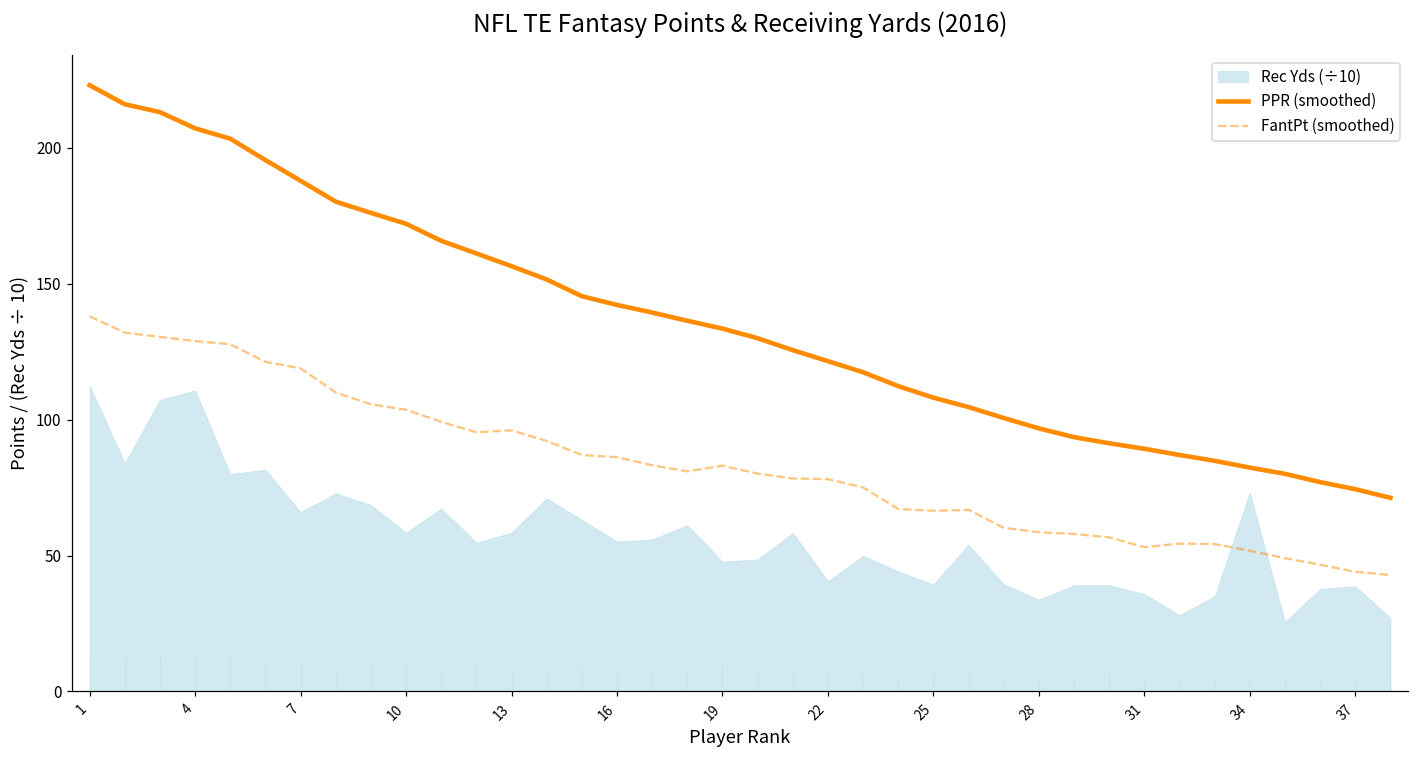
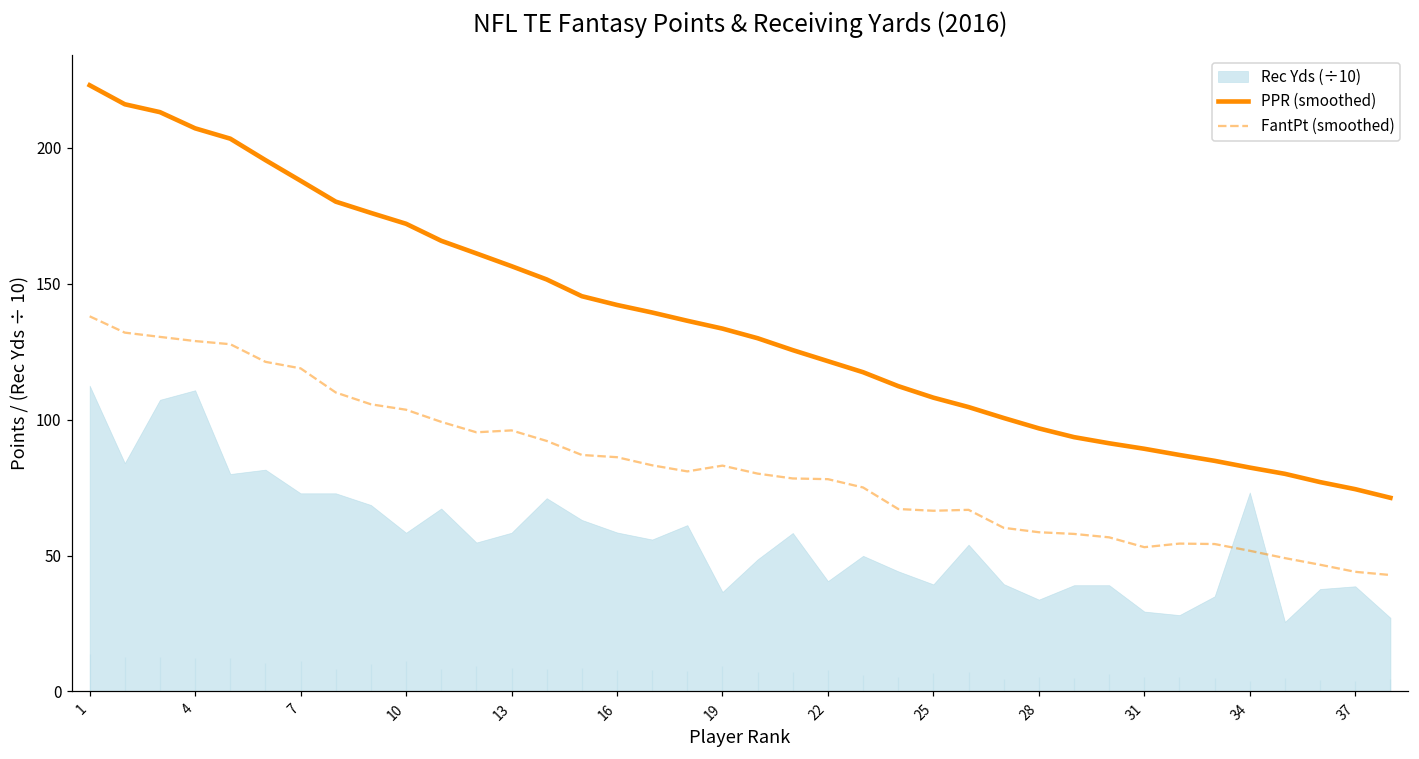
Rec Yds (÷10), 7: 66 -> 73
Rec Yds (÷10), 16: 55 -> 59
Rec Yds (÷10), 19: 48 -> 37
Rec Yds (÷10), 31: 36 -> 29
